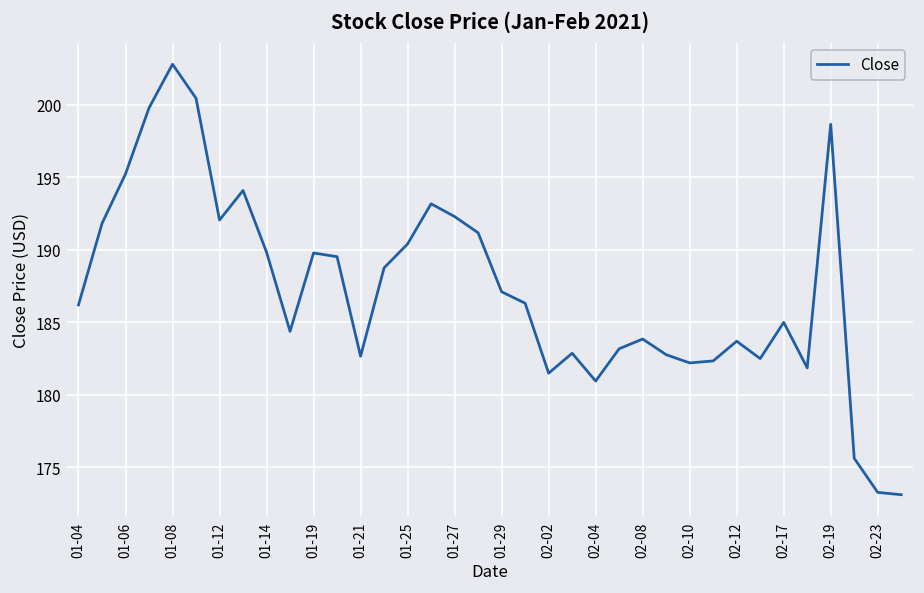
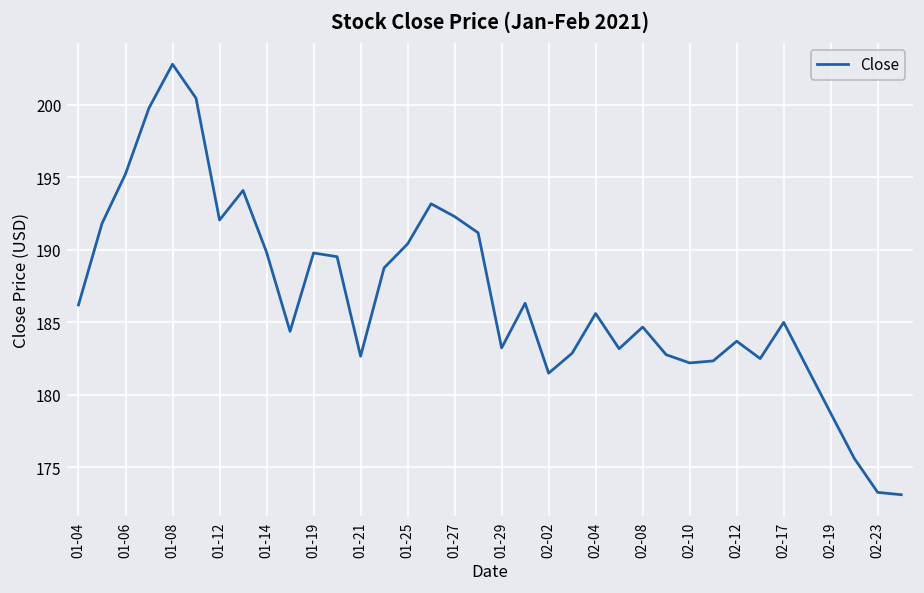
01-29: 187.1 -> 183.2
02-04: 181.0 -> 185.6
02-08: 183.9 -> 184.7
02-19: 198.7 -> 178.7
